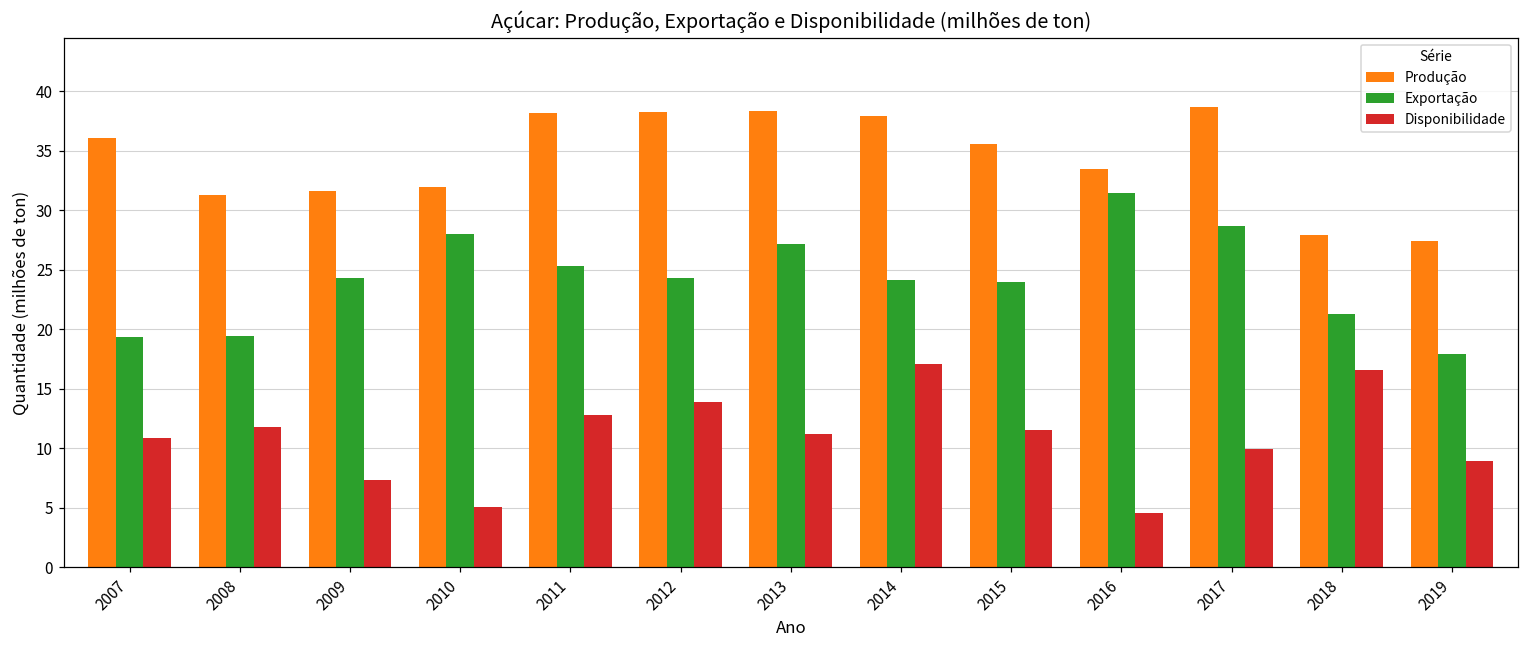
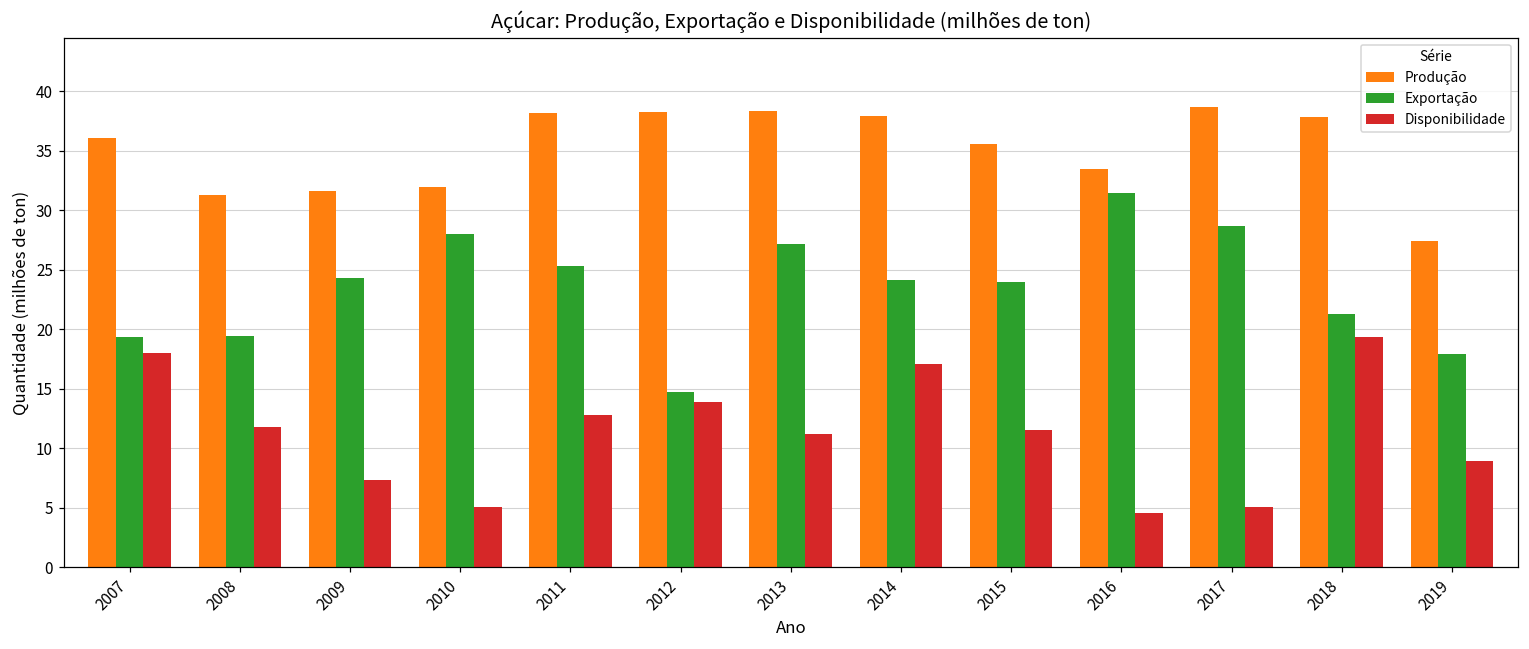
Disponibilidade, 2007: 10.9 -> 18.0
Exportação, 2012: 24.3 -> 14.7
Disponibilidade, 2017: 10.0 -> 5.1
Produção, 2018: 27.9 -> 37.9
Disponibilidade, 2018: 16.6 -> 19.3
